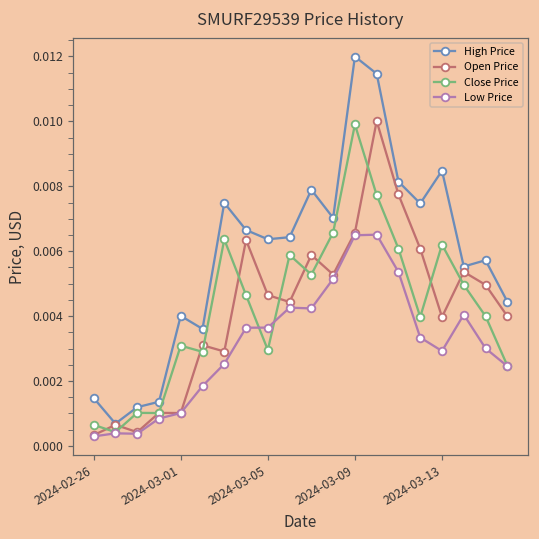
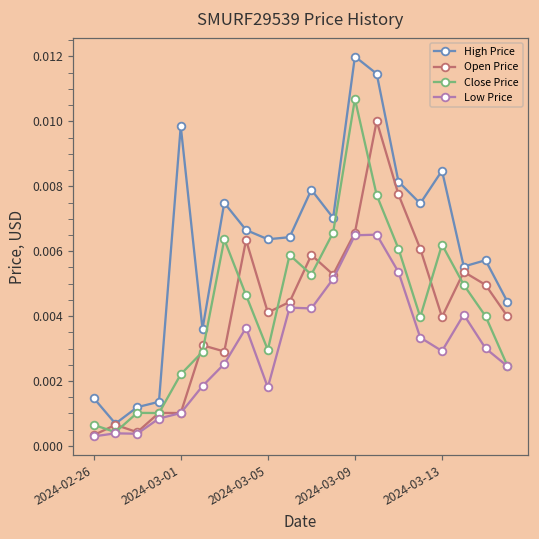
High Price, 2024-03-01: 0.0040 -> 0.0099
Close Price, 2024-03-01: 0.0031 -> 0.0022
Open Price, 2024-03-05: 0.0046 -> 0.0041
Low Price, 2024-03-05: 0.0036 -> 0.0018
Close Price, 2024-03-09: 0.0099 -> 0.0107
